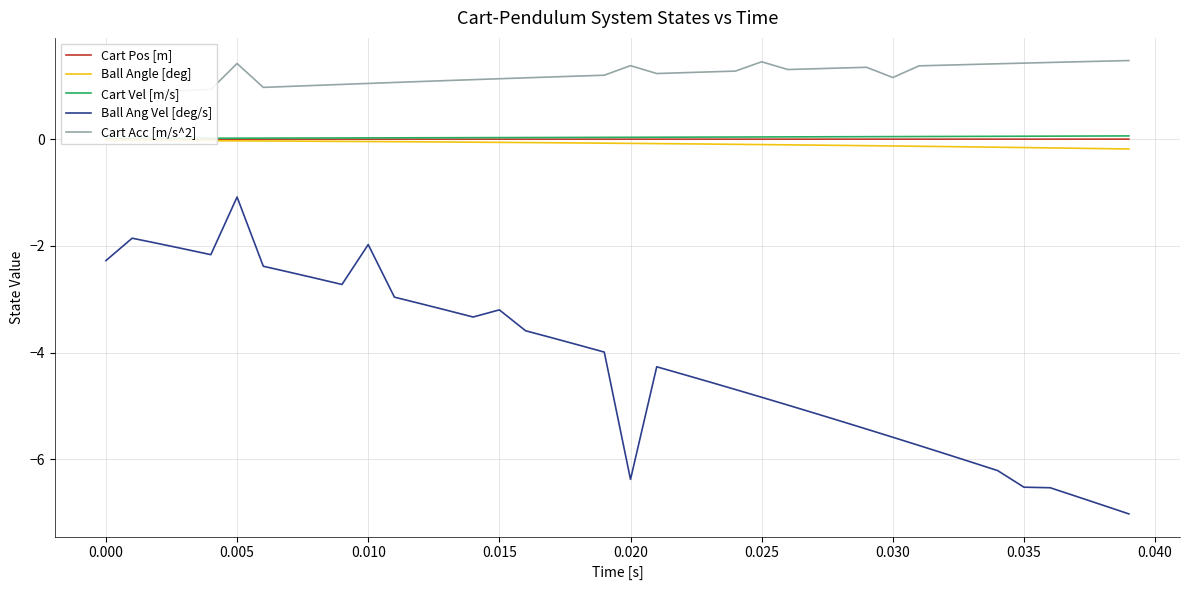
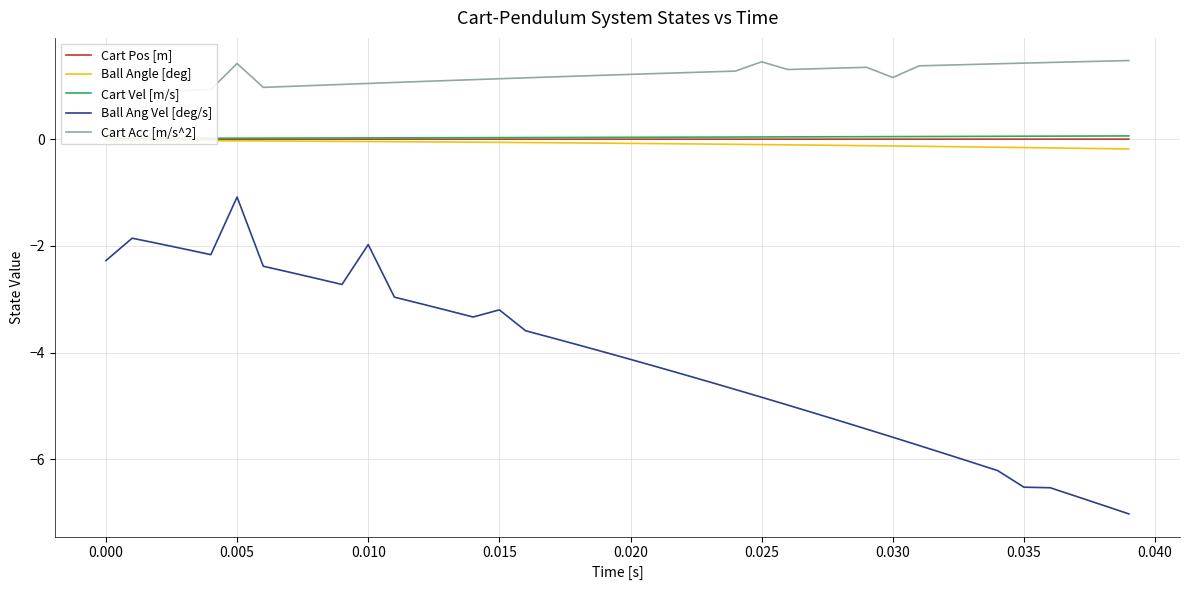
Ball Ang Vel [deg/s], 0.020: -6.4 -> -4.1
Cart Acc [m/s^2], 0.020: 1.4 -> 1.2
